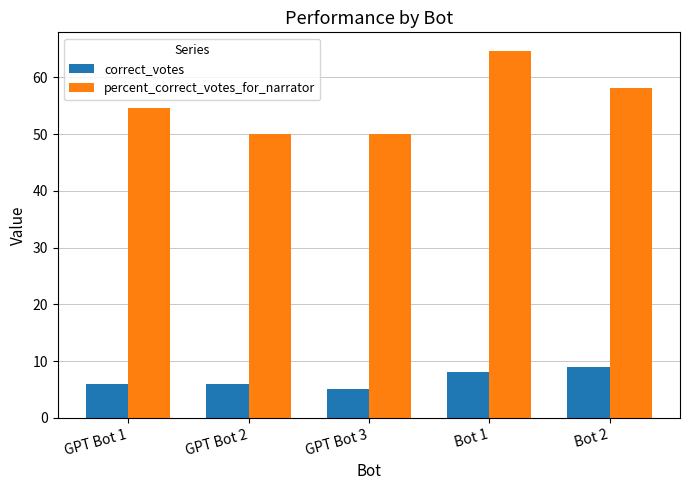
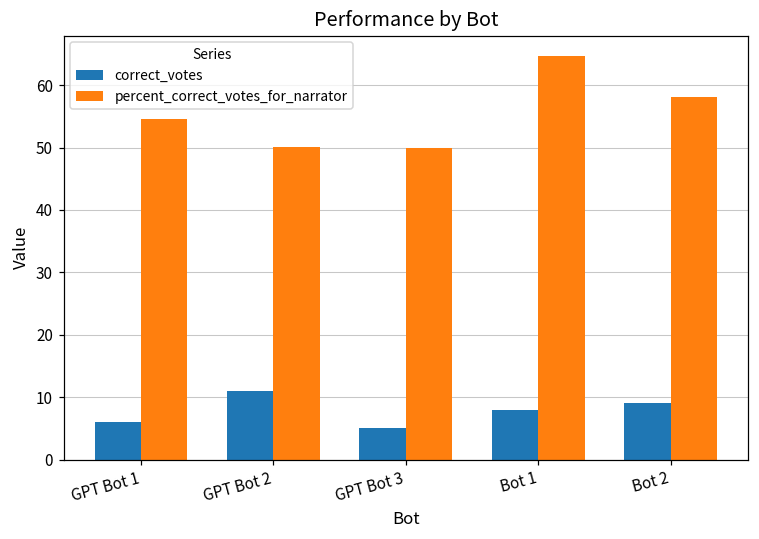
correct_votes, GPT Bot 2: 6 -> 11
